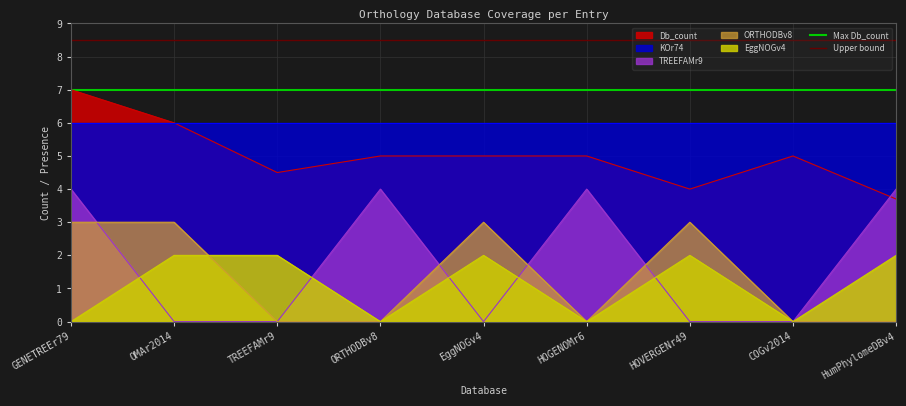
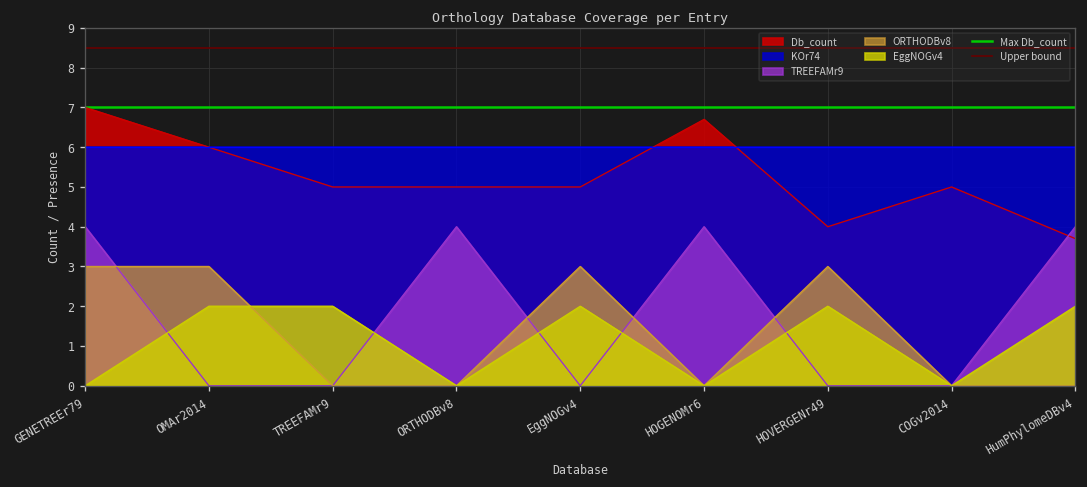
Db_count, TREEFAMr9: 4.5 -> 5.0
Db_count, HOGENOMr6: 5.0 -> 6.7
